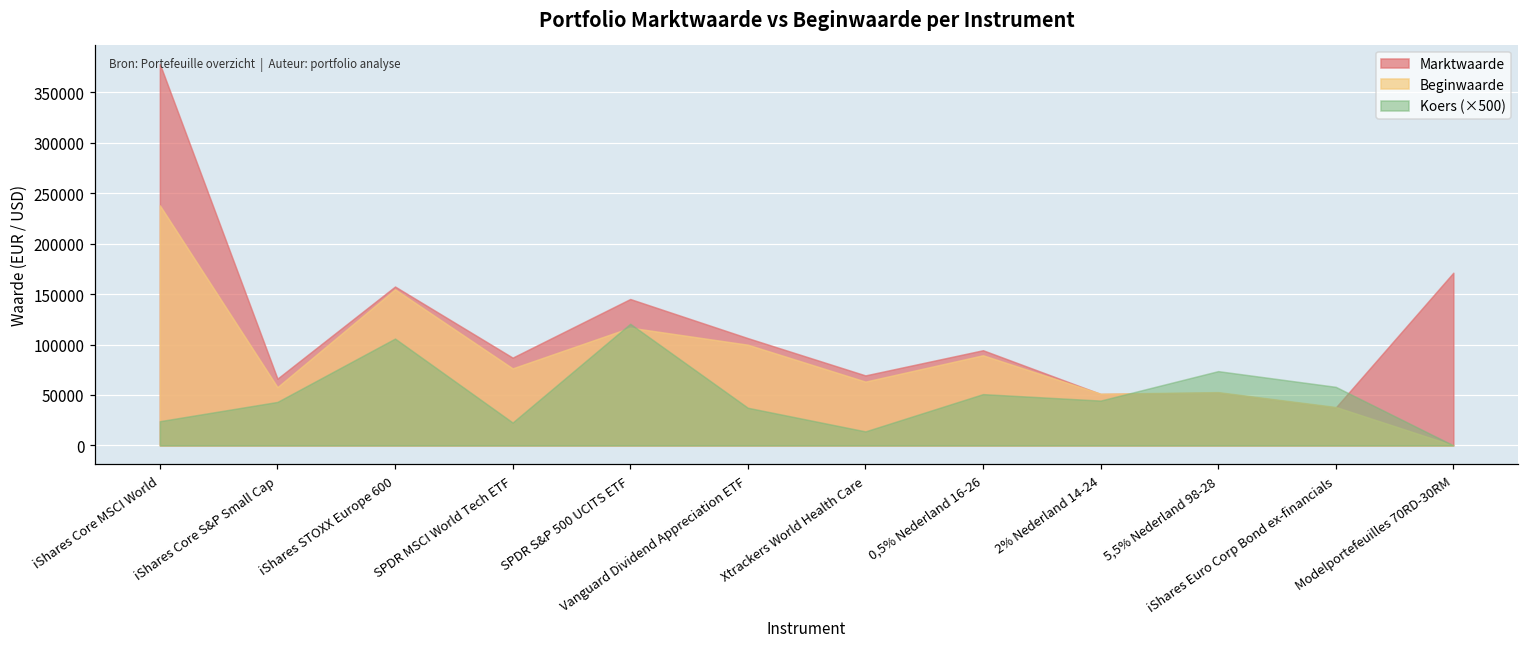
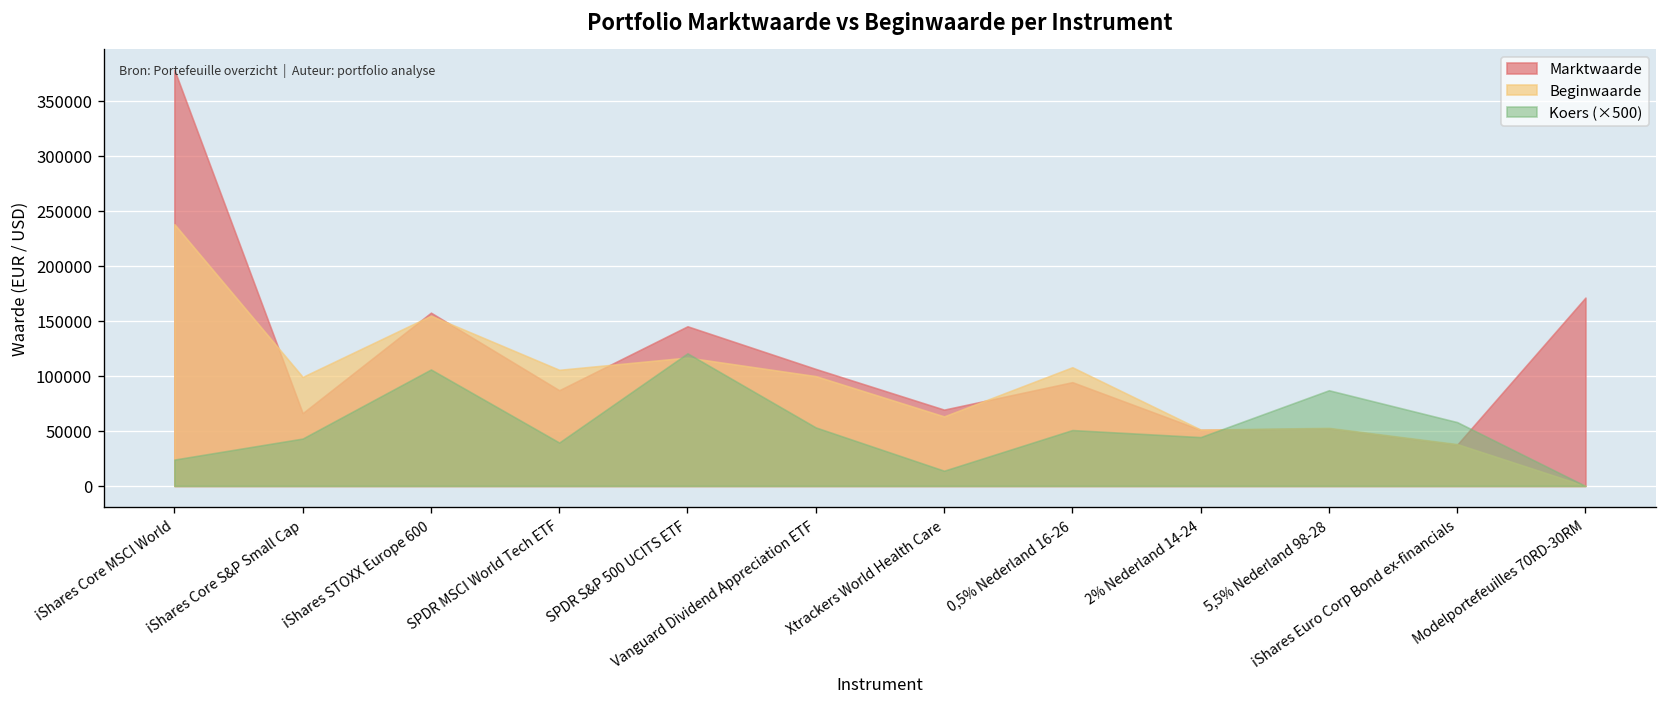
Beginwaarde, iShares Core S&P Small Cap: 60000 -> 100000
Beginwaarde, SPDR MSCI World Tech ETF: 80000 -> 110000
Koers (×500), SPDR MSCI World Tech ETF: 20000 -> 40000
Koers (×500), Vanguard Dividend Appreciation ETF: 40000 -> 50000
Beginwaarde, 0,5% Nederland 16-26: 90000 -> 110000
Koers (×500), 5,5% Nederland 98-28: 70000 -> 90000
